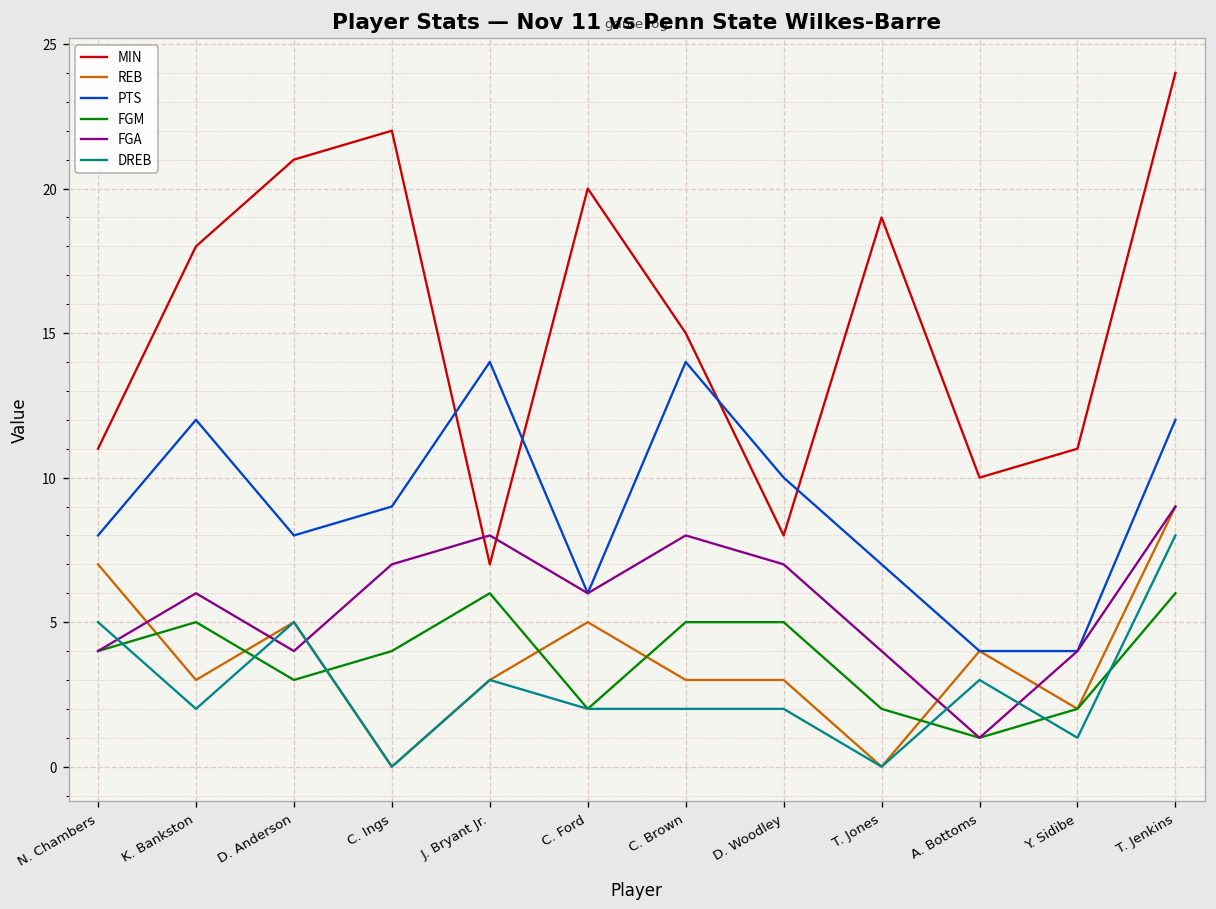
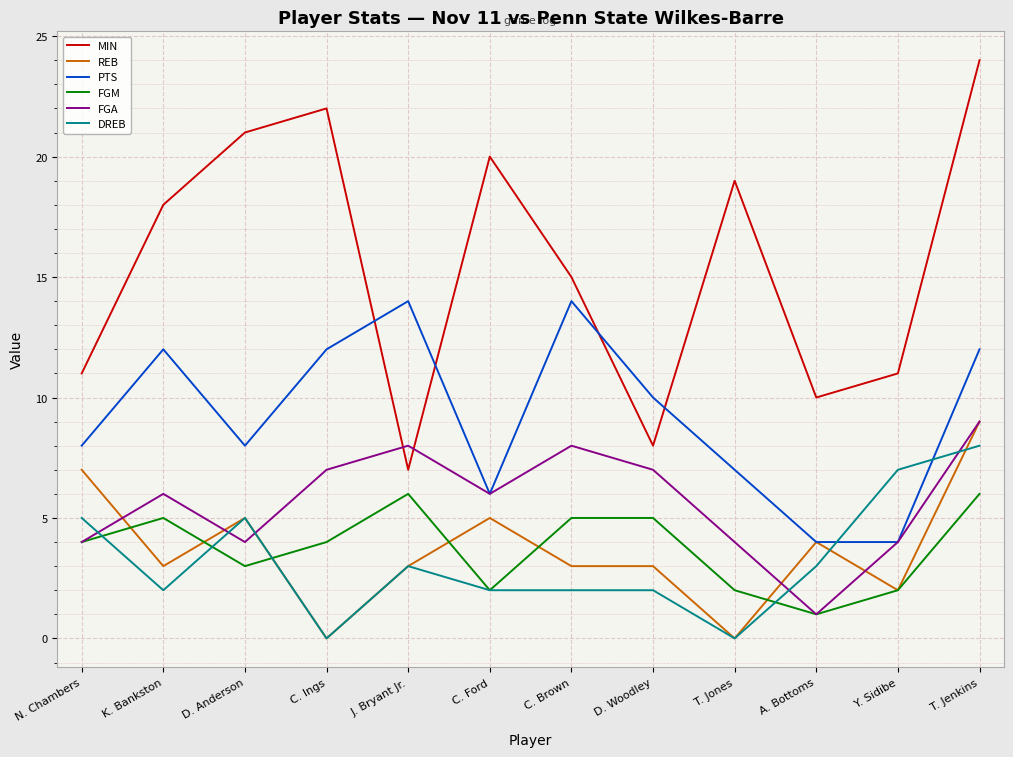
PTS, C. Ings: 9 -> 12
DREB, Y. Sidibe: 1 -> 7
